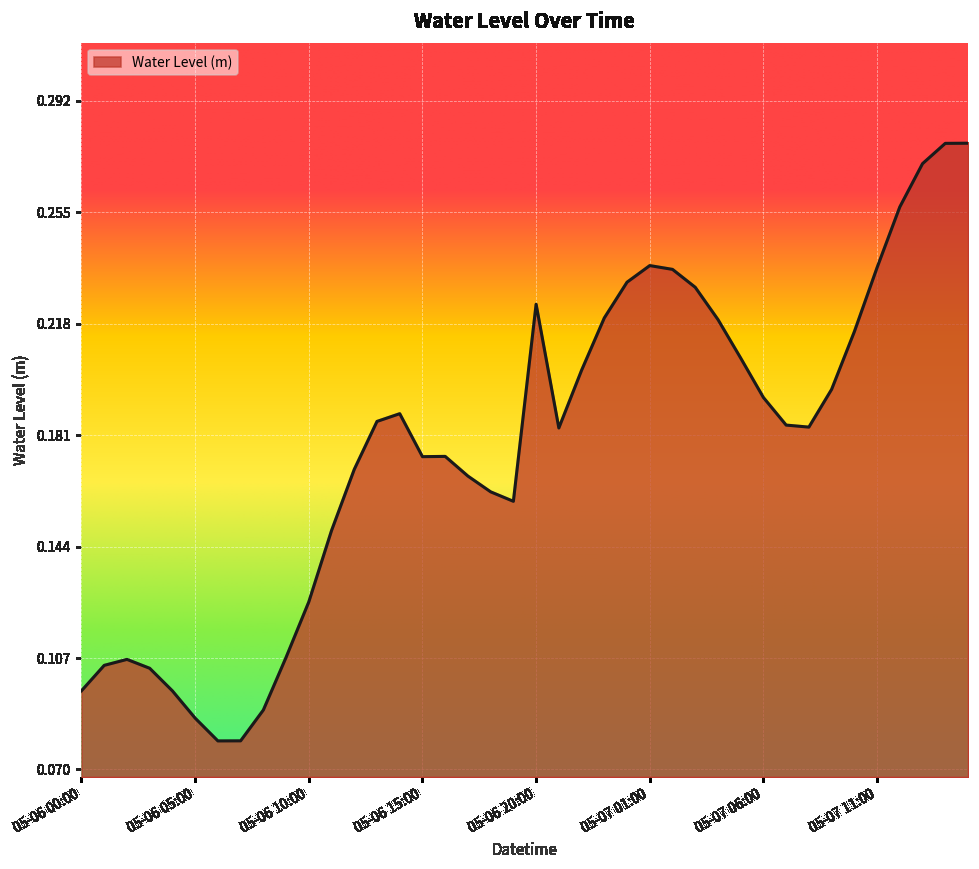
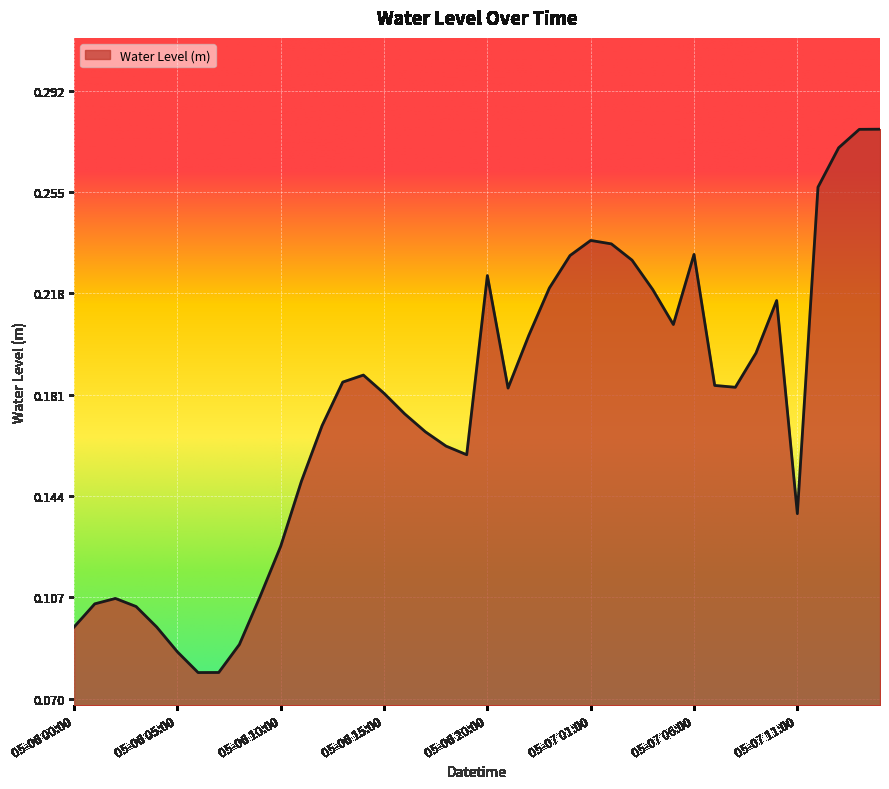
05-06 15:00: 0.174 -> 0.181
05-07 06:00: 0.193 -> 0.232
05-07 11:00: 0.237 -> 0.137
